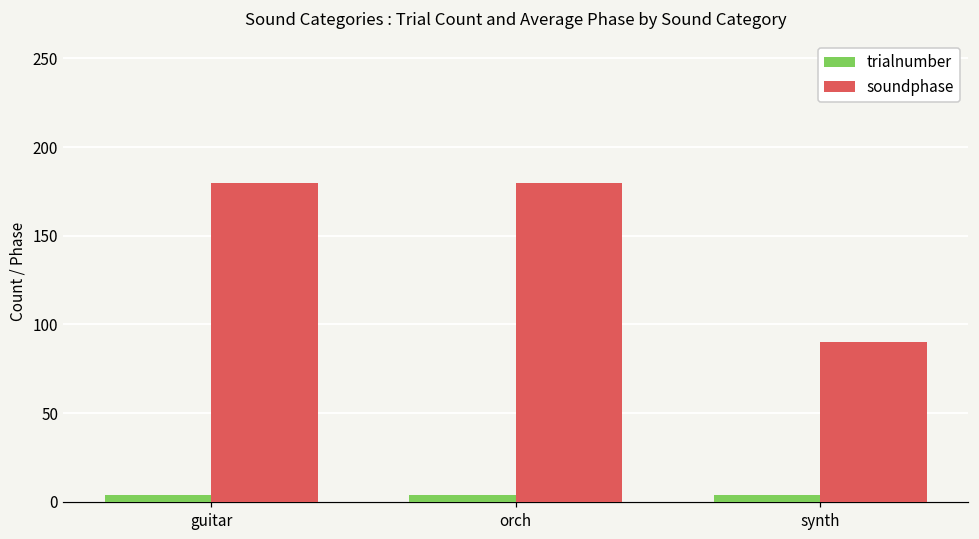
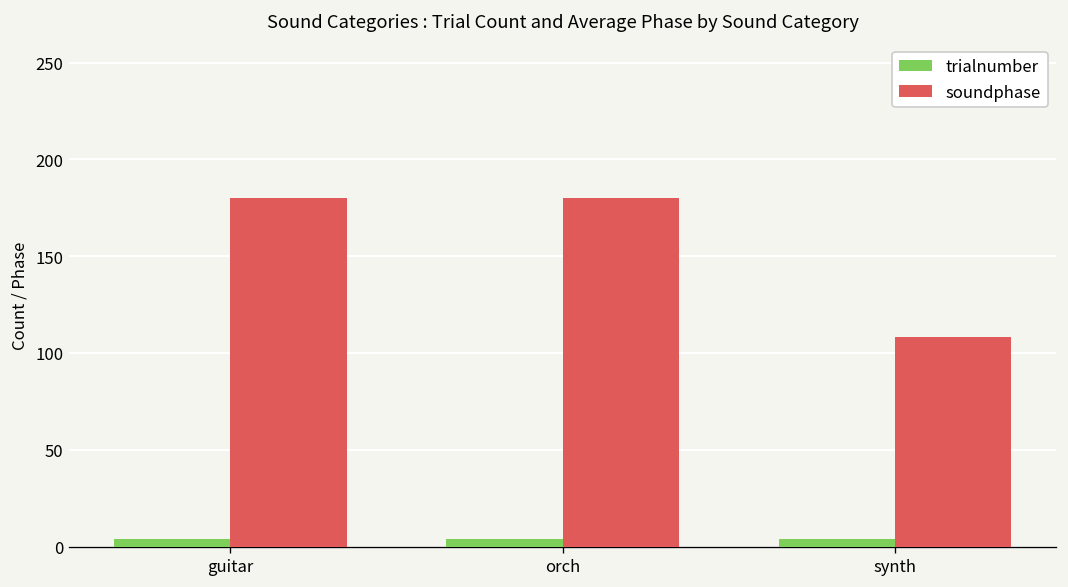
soundphase, synth: 90 -> 108
